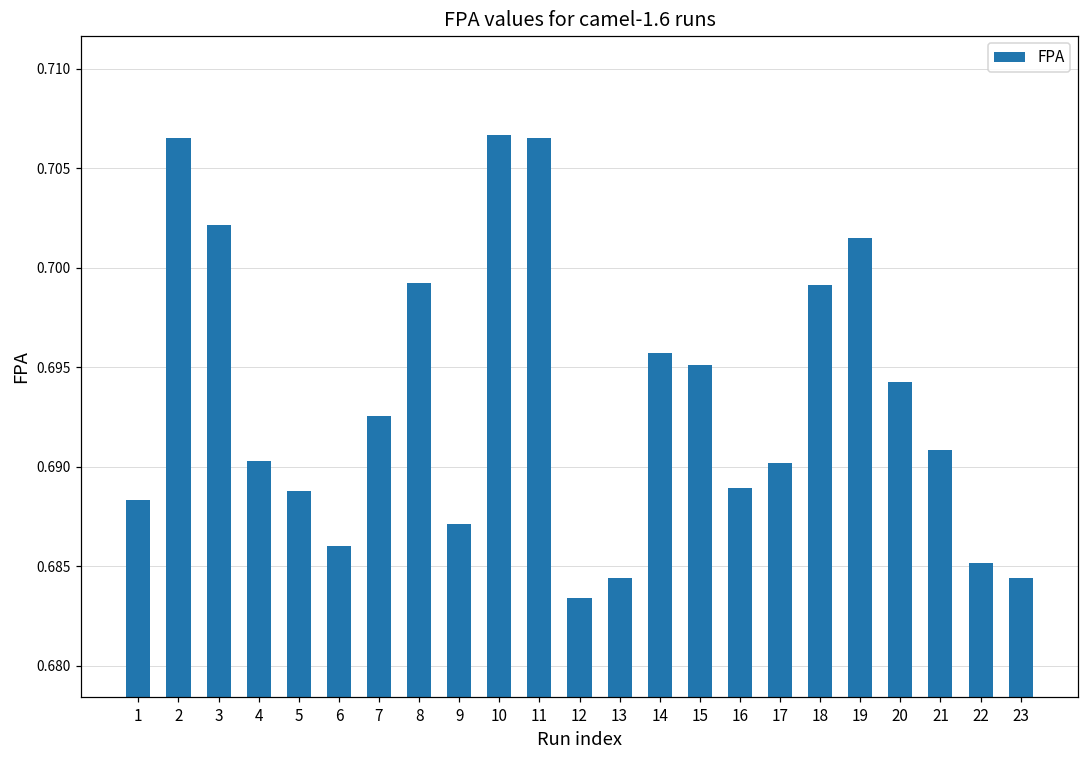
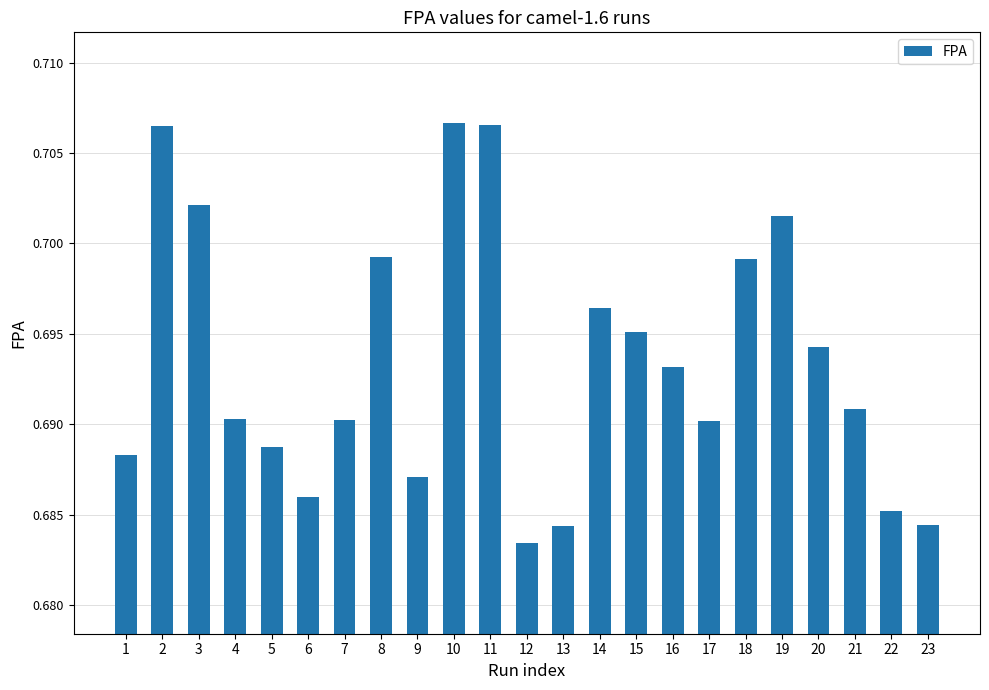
7: 0.6926 -> 0.6902
14: 0.6957 -> 0.6964
16: 0.6889 -> 0.6932
